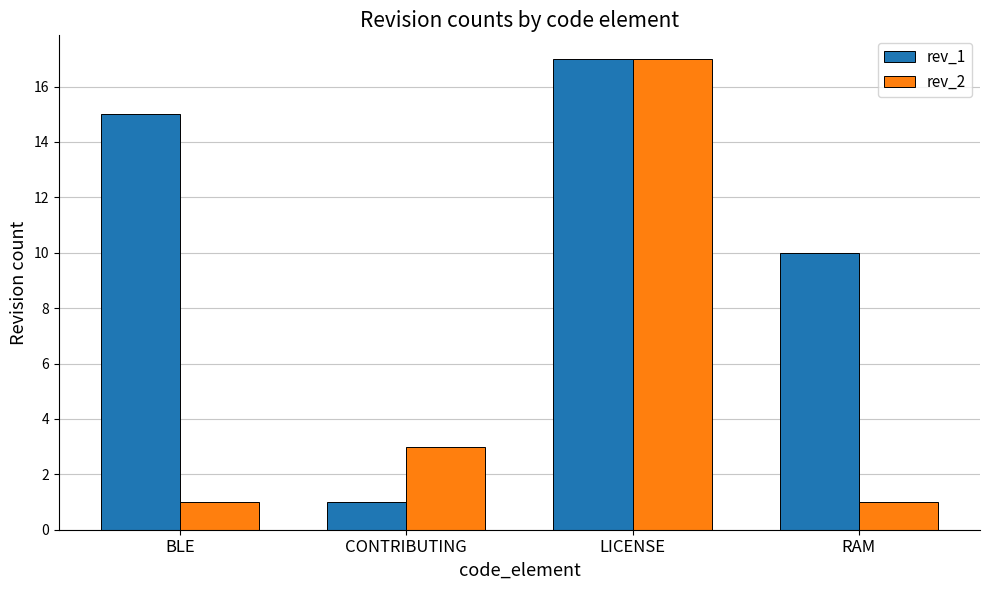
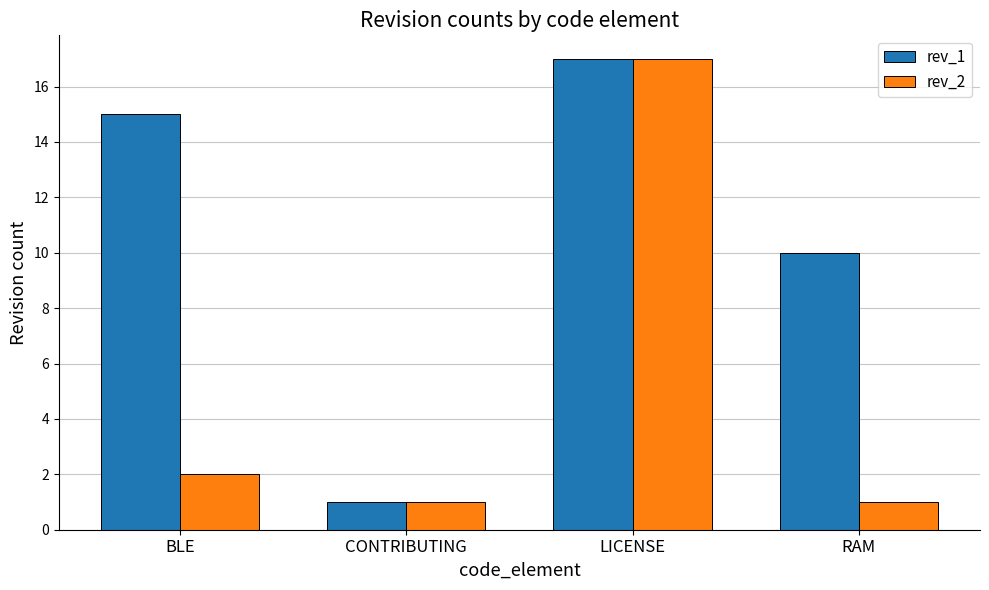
rev_2, BLE: 1 -> 2
rev_2, CONTRIBUTING: 3 -> 1
